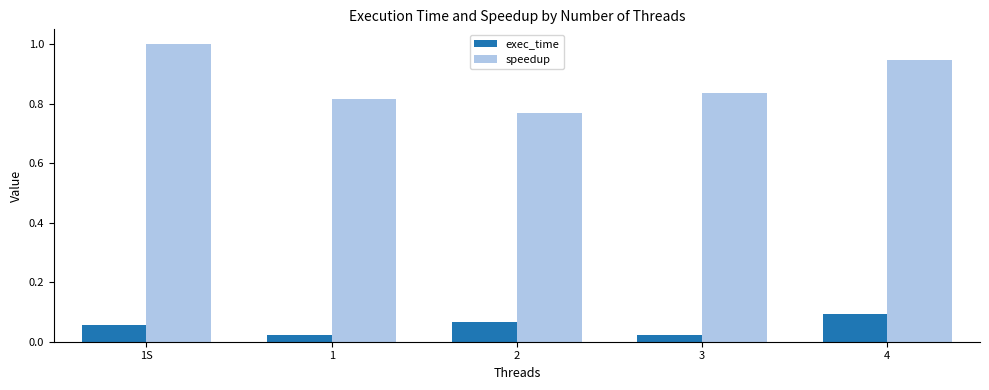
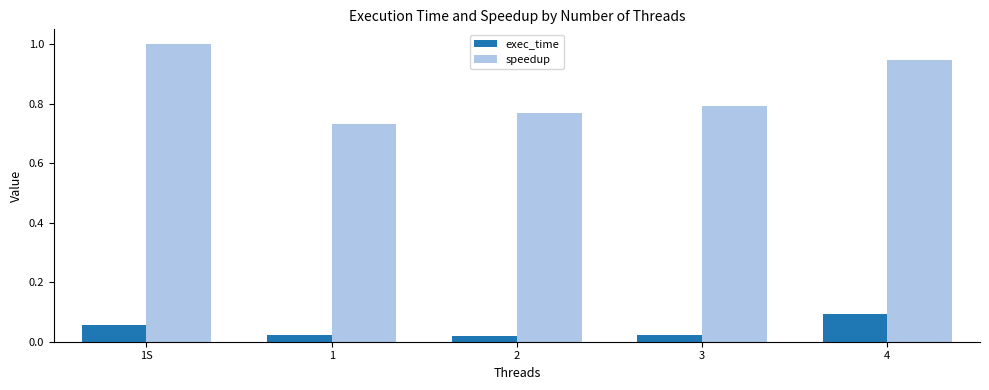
speedup, 1: 0.81 -> 0.73
exec_time, 2: 0.07 -> 0.02
speedup, 3: 0.84 -> 0.79
